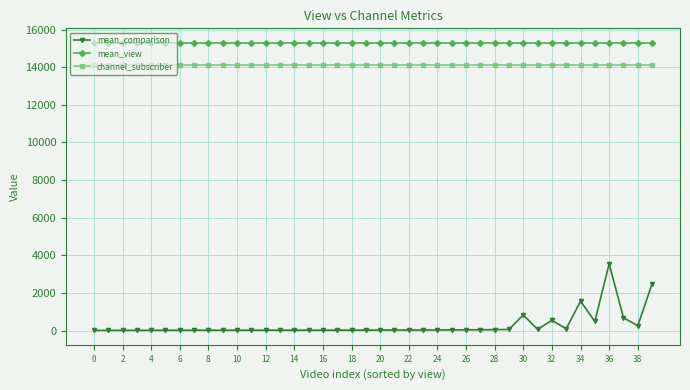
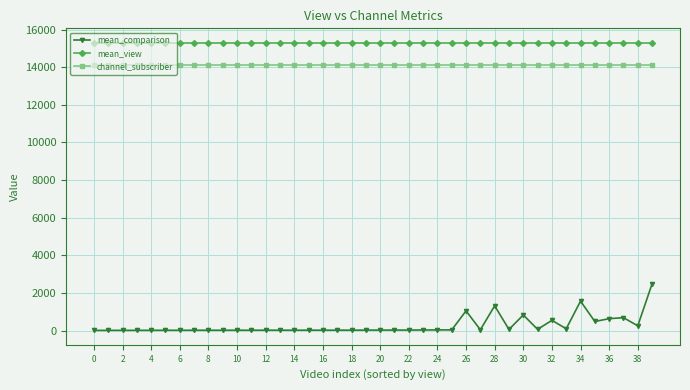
mean_comparison, 26: 0 -> 1100
mean_comparison, 28: 100 -> 1300
mean_comparison, 36: 3600 -> 600
